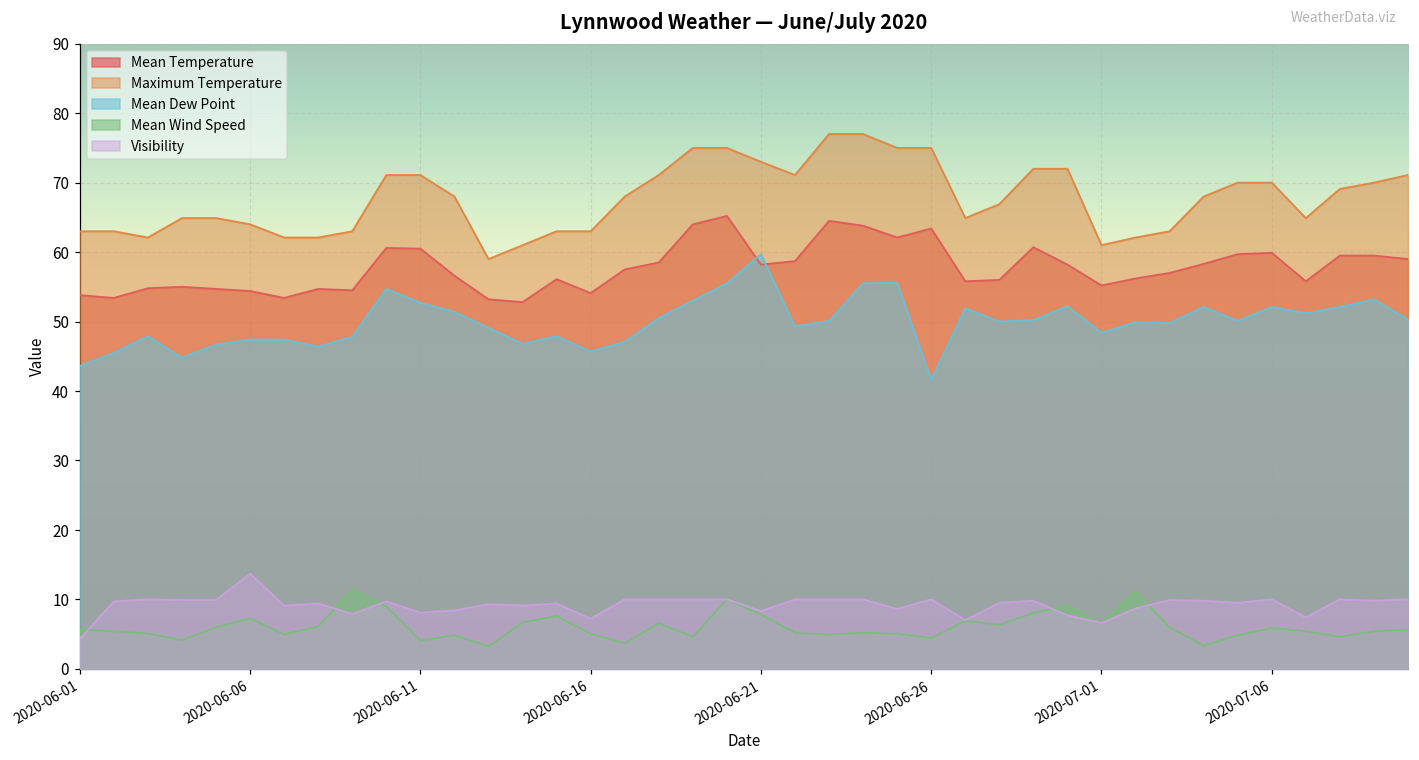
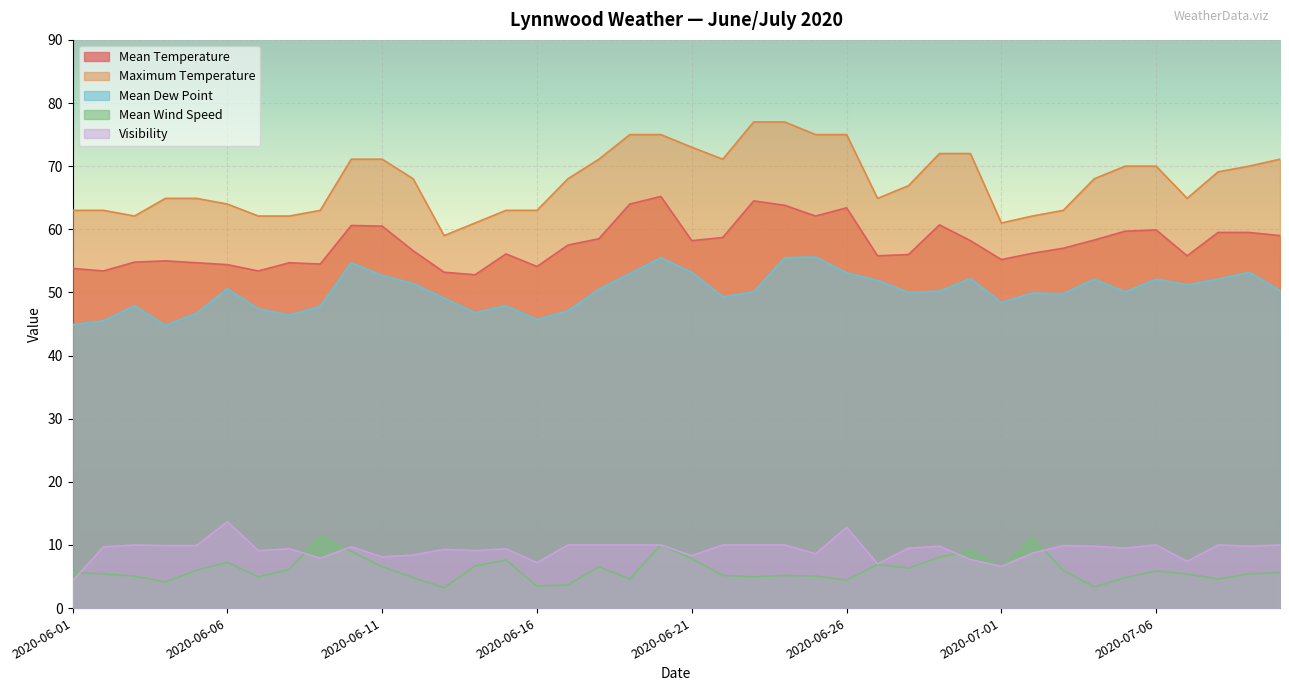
Mean Dew Point, 2020-06-01: 44 -> 45
Mean Dew Point, 2020-06-06: 47 -> 51
Mean Wind Speed, 2020-06-11: 4 -> 7
Mean Wind Speed, 2020-06-16: 5 -> 3
Mean Dew Point, 2020-06-21: 60 -> 53
Mean Dew Point, 2020-06-26: 42 -> 53
Visibility, 2020-06-26: 10 -> 13
